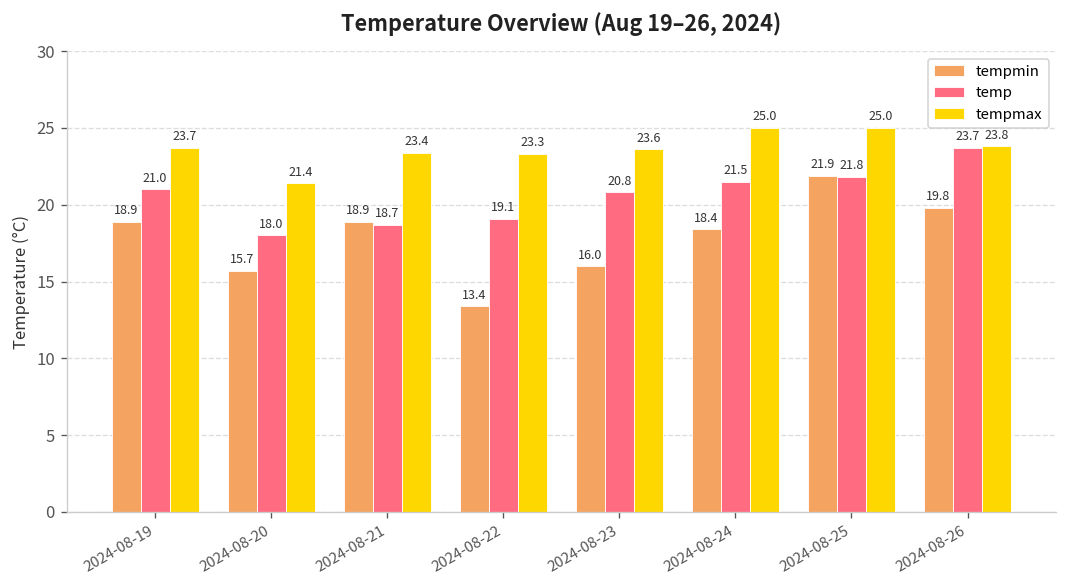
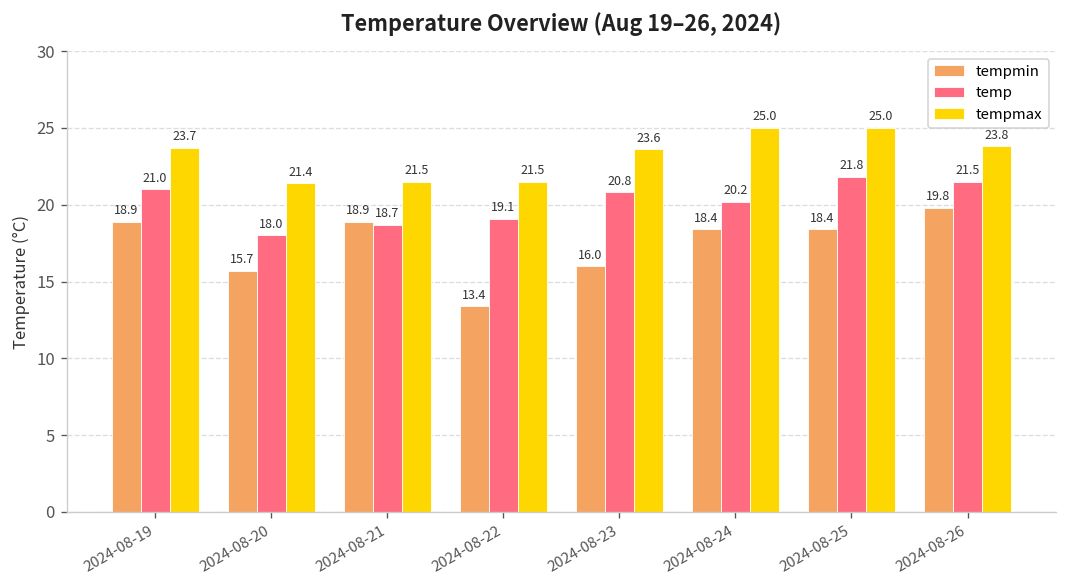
tempmax, 2024-08-21: 23.4 -> 21.5
tempmax, 2024-08-22: 23.3 -> 21.5
temp, 2024-08-24: 21.5 -> 20.2
tempmin, 2024-08-25: 21.9 -> 18.4
temp, 2024-08-26: 23.7 -> 21.5
